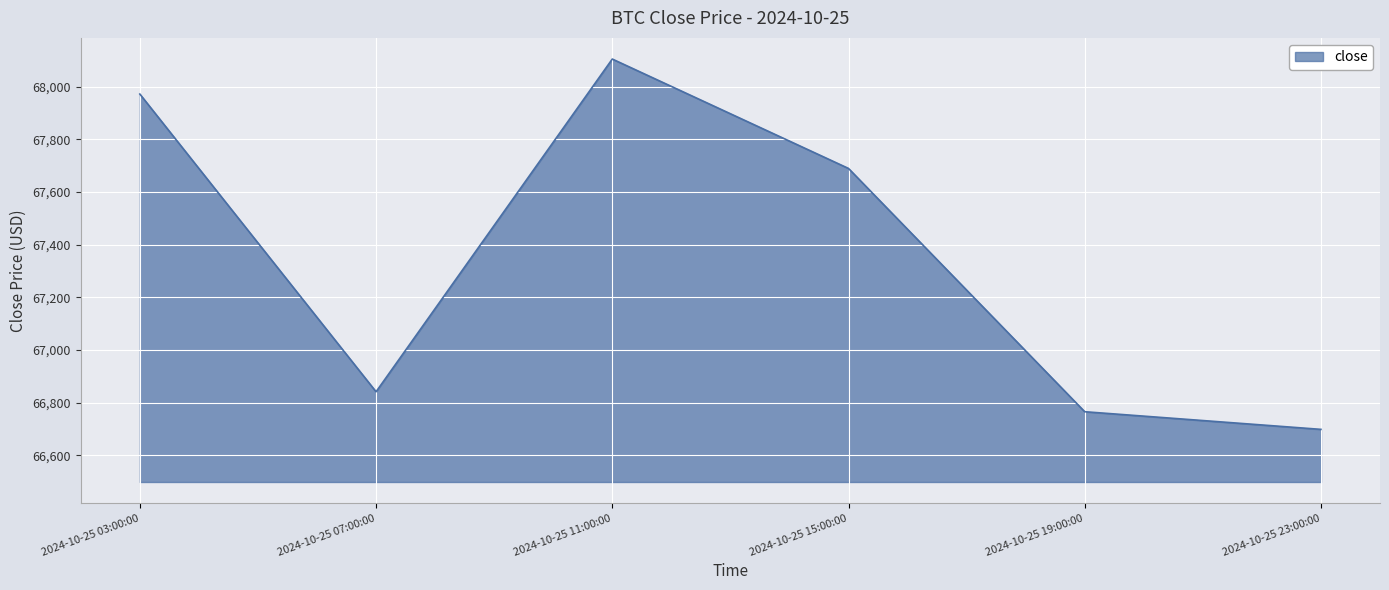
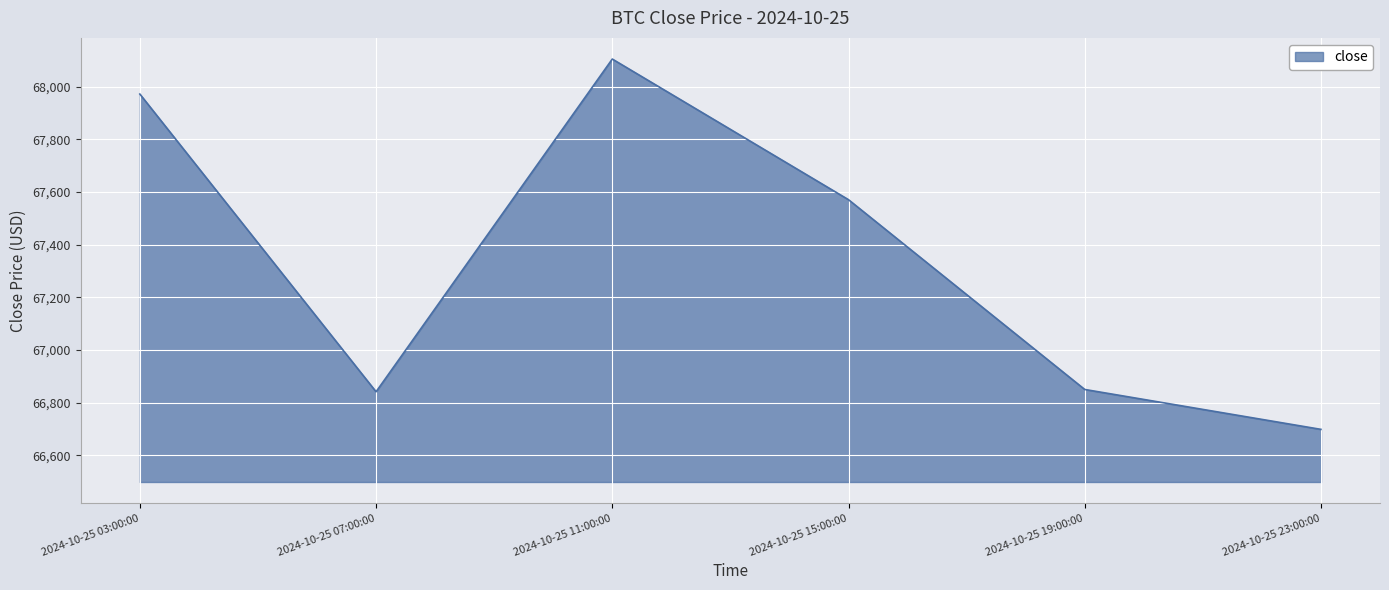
2024-10-25 15:00:00: 67,690 -> 67,570
2024-10-25 19:00:00: 66,770 -> 66,850
